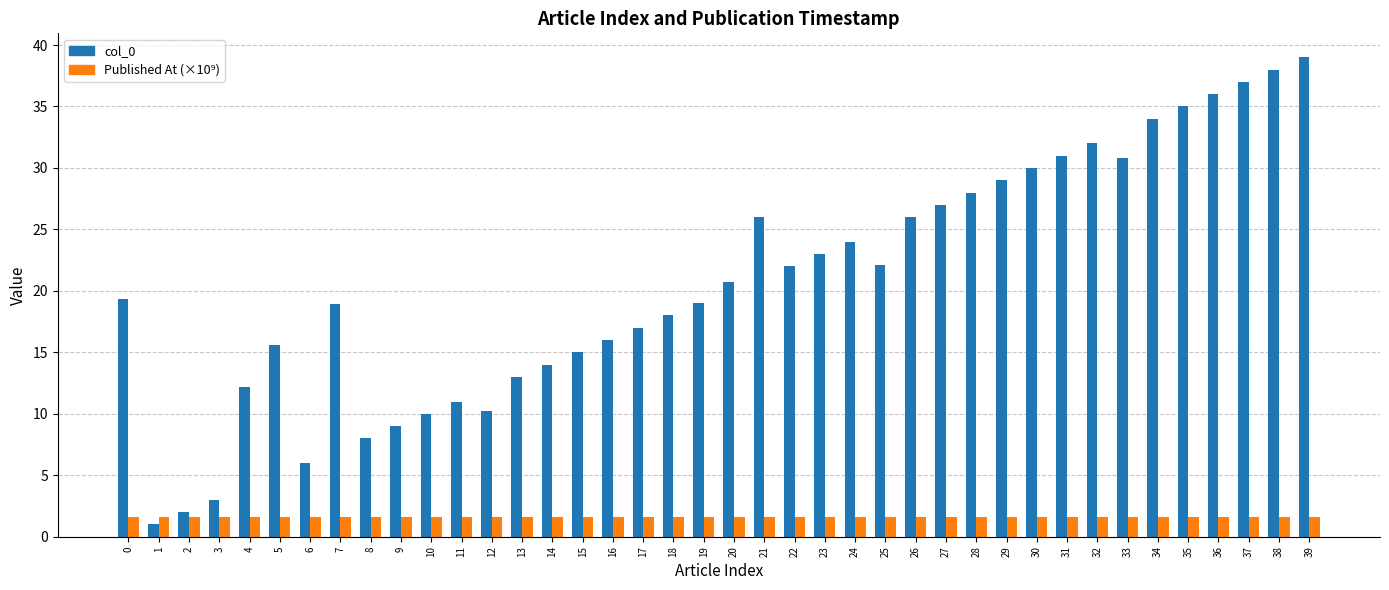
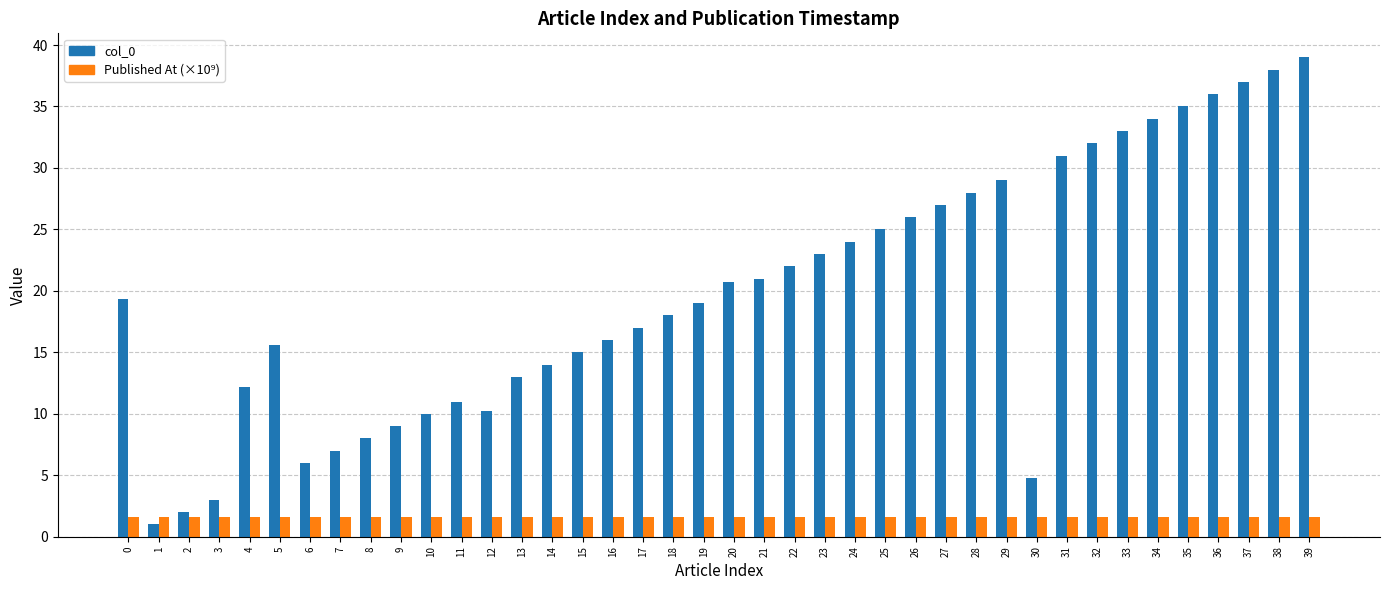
col_0, 7: 18.9 -> 7.0
col_0, 21: 26 -> 21
col_0, 25: 22.1 -> 25.0
col_0, 30: 30.0 -> 4.8
col_0, 33: 30.8 -> 33.0
